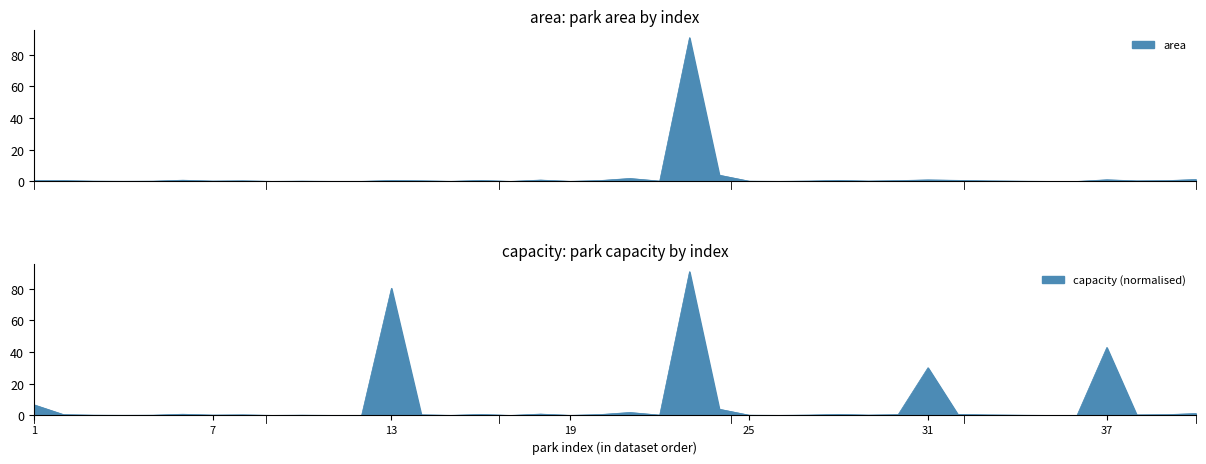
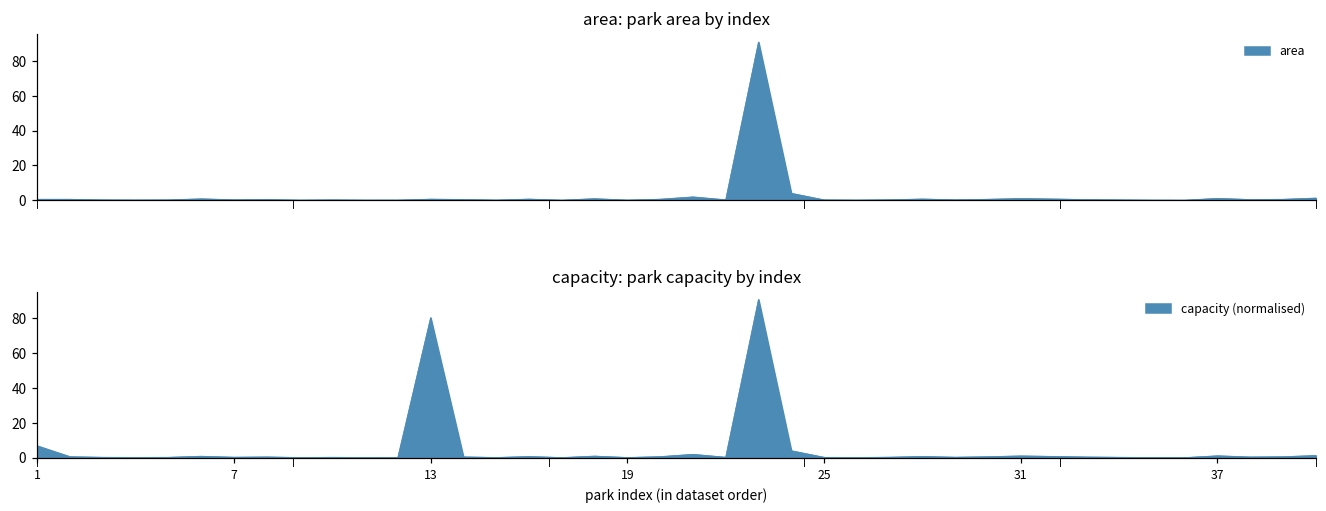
capacity: park capacity by index, 31: 30 -> 1
capacity: park capacity by index, 37: 43 -> 1
